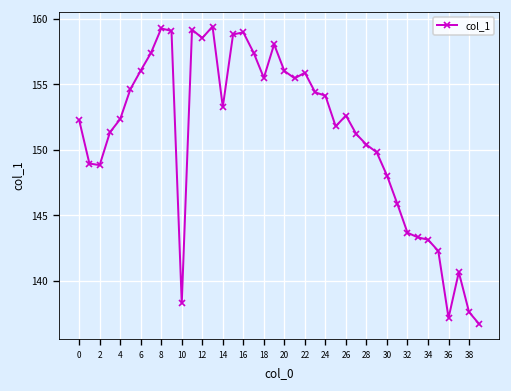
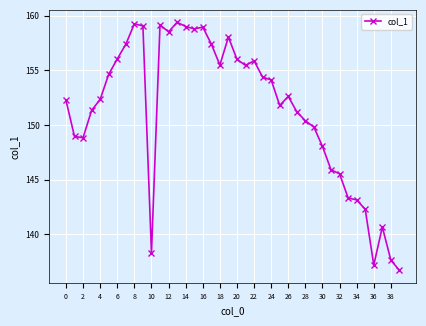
14: 153.3 -> 159.0
32: 143.7 -> 145.5
